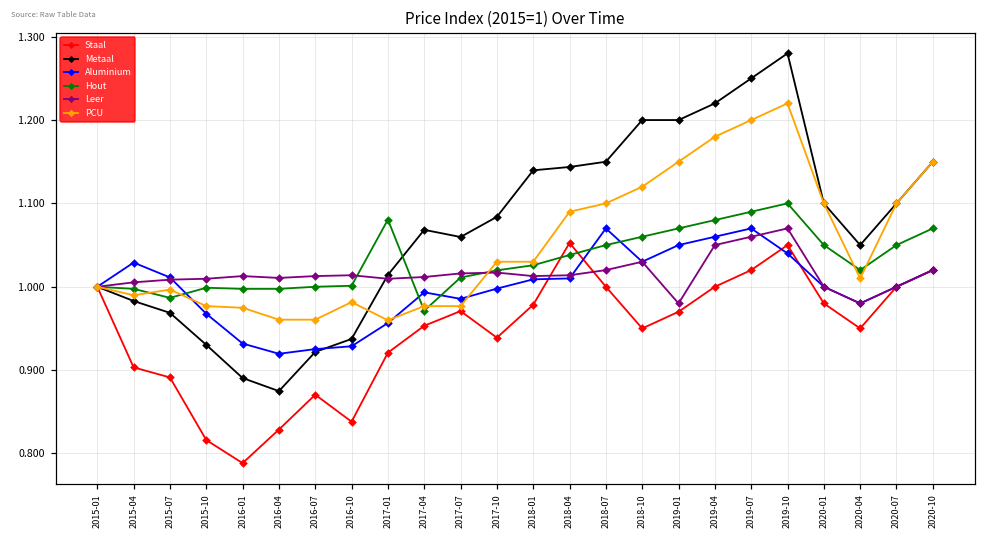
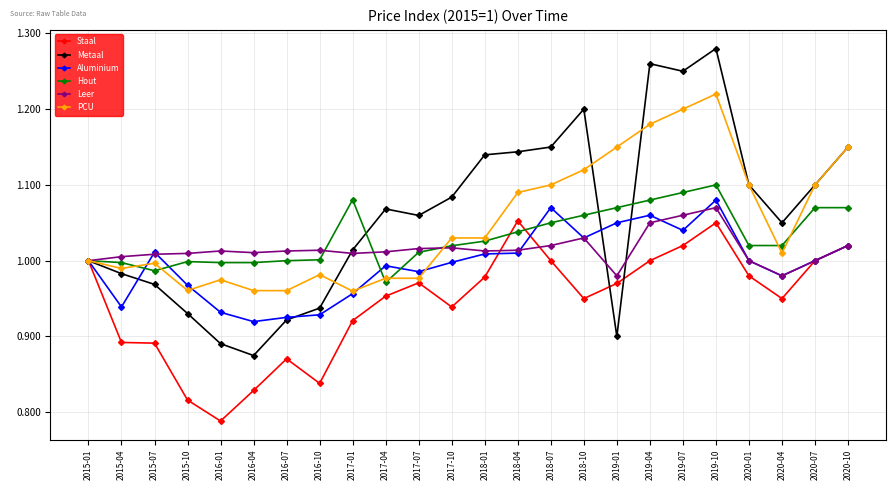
Staal, 2015-04: 0.90 -> 0.89
Aluminium, 2015-04: 1.03 -> 0.94
PCU, 2015-10: 0.98 -> 0.96
Metaal, 2019-01: 1.2 -> 0.9
Metaal, 2019-04: 1.22 -> 1.26
Aluminium, 2019-07: 1.07 -> 1.04
Aluminium, 2019-10: 1.04 -> 1.08
Hout, 2020-01: 1.05 -> 1.02
Hout, 2020-07: 1.05 -> 1.07
